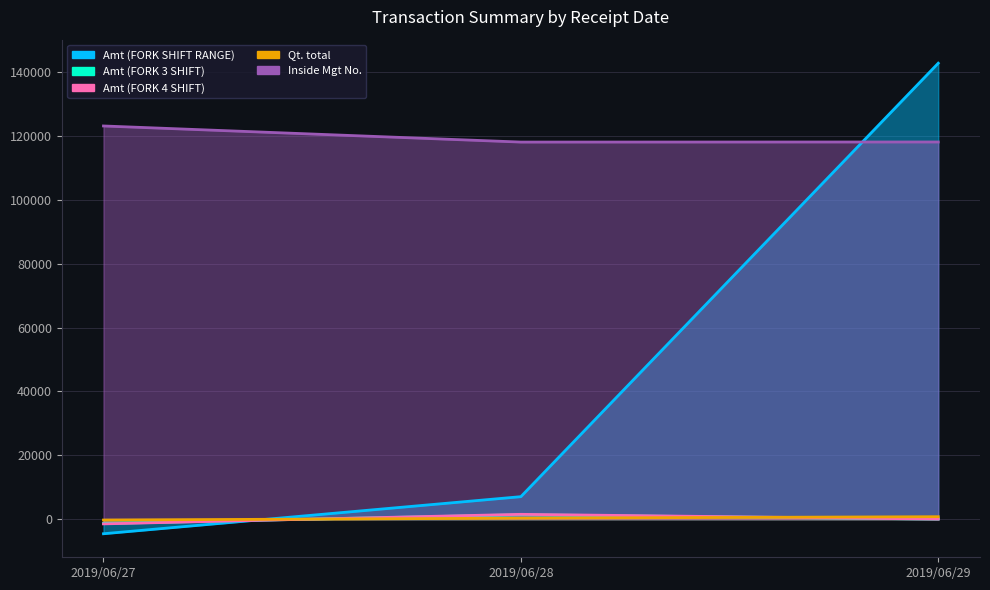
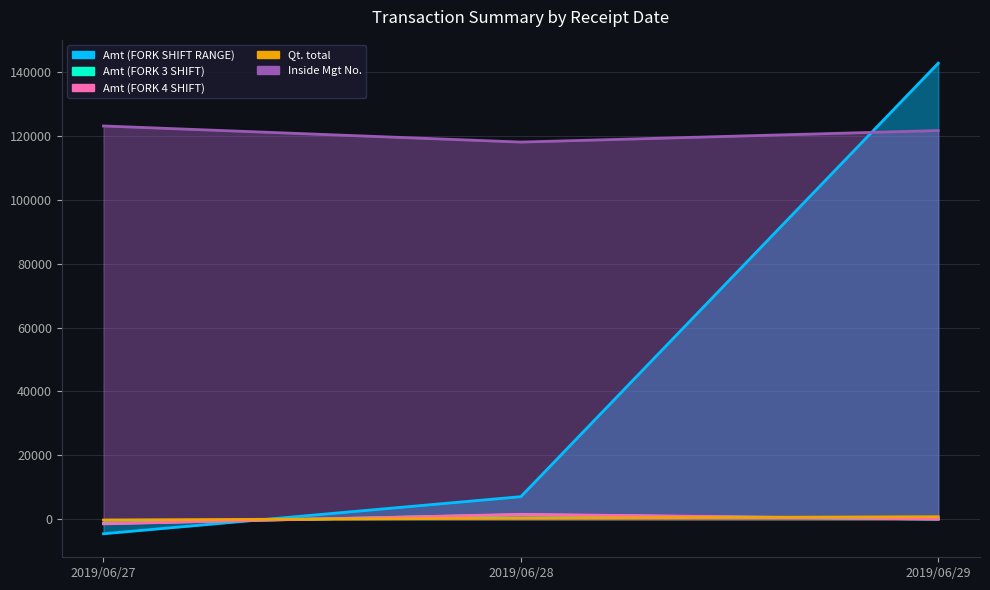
Inside Mgt No., 2019/06/29: 118000 -> 122000
